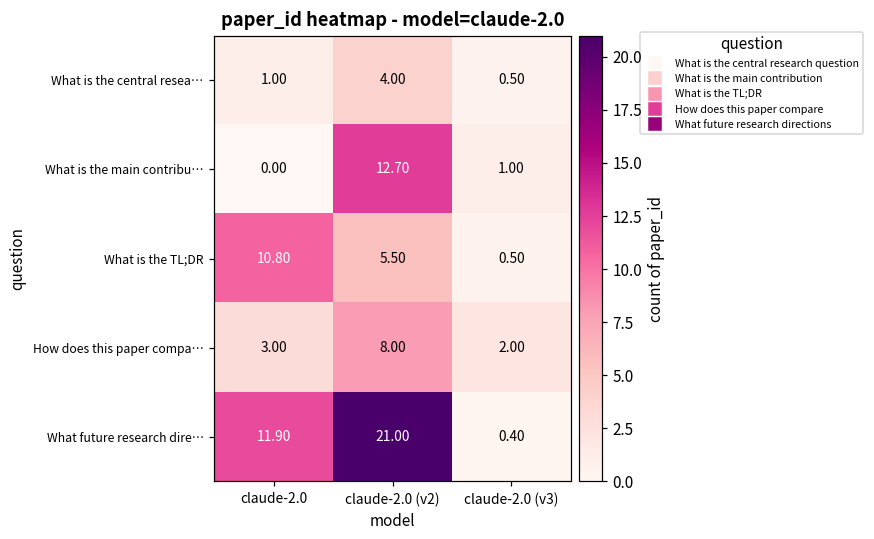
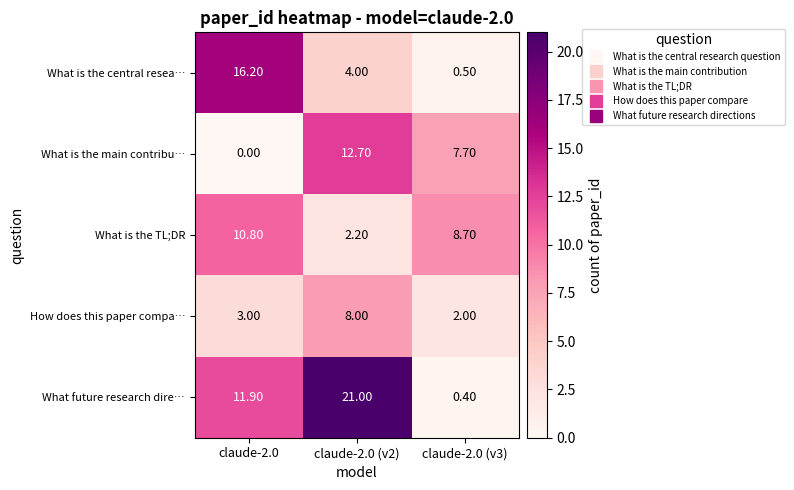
What is the central resea…, claude-2.0: 1.00 -> 16.20
What is the main contribu…, claude-2.0 (v3): 1.00 -> 7.70
What is the TL;DR, claude-2.0 (v2): 5.50 -> 2.20
What is the TL;DR, claude-2.0 (v3): 0.50 -> 8.70
